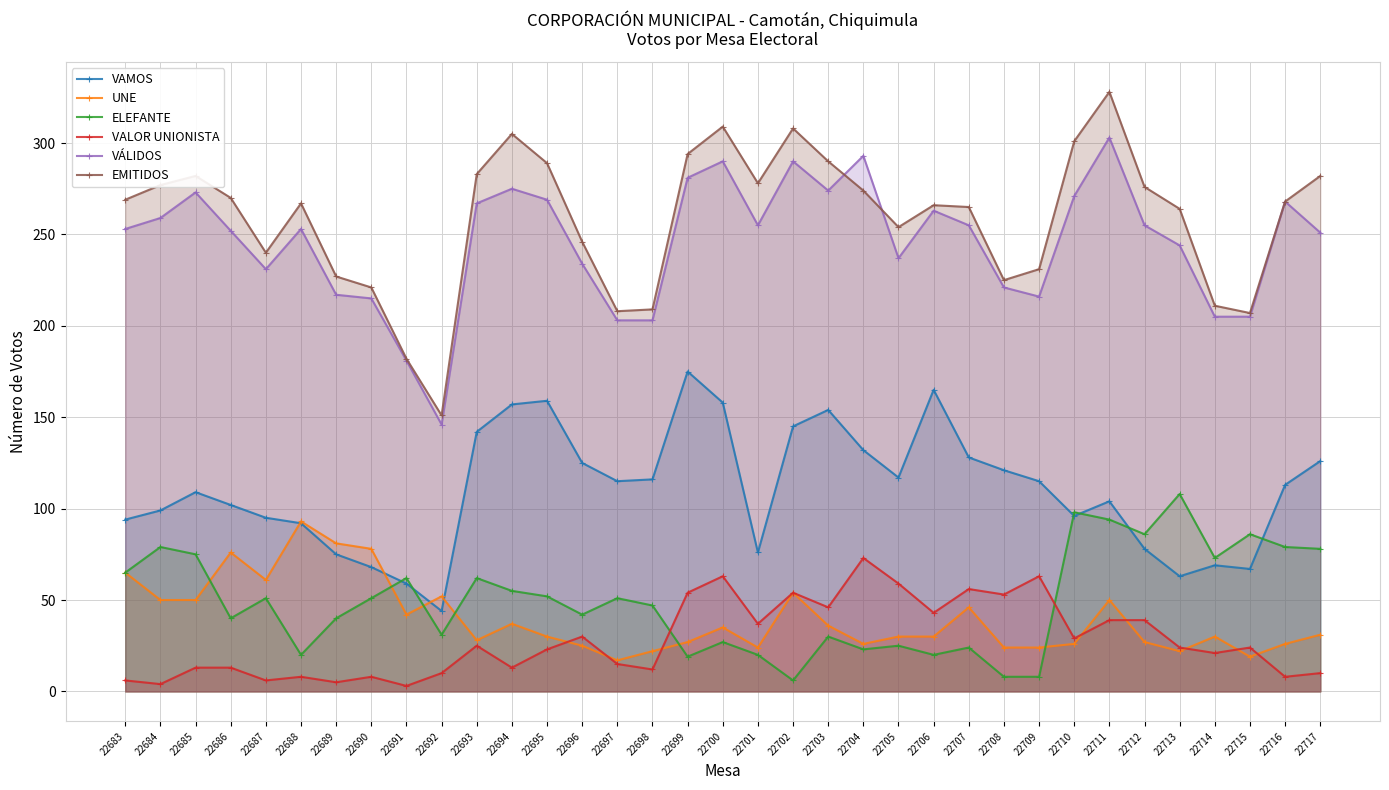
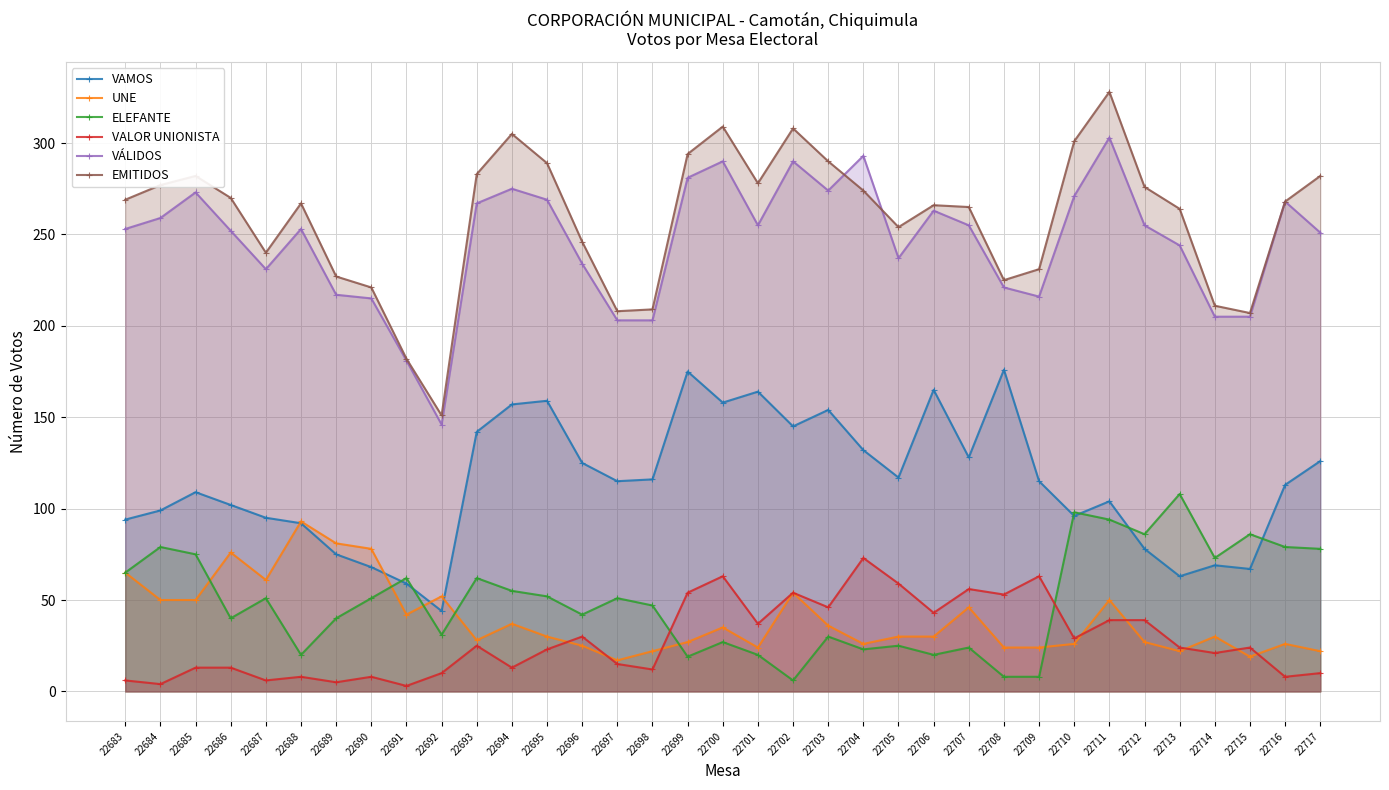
VAMOS, 22701: 76 -> 164
VAMOS, 22708: 121 -> 176
UNE, 22717: 31 -> 22
